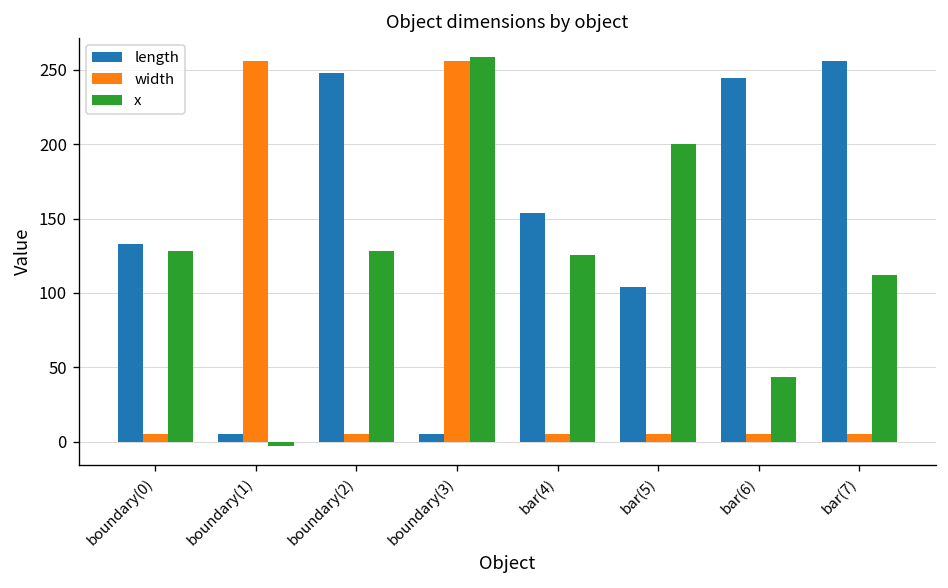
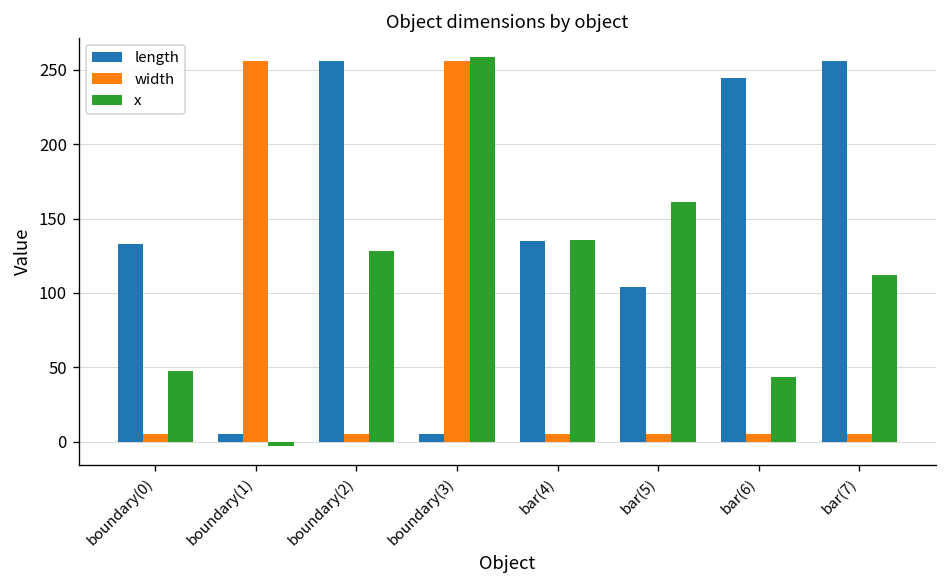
x, boundary(0): 128 -> 47
length, boundary(2): 248 -> 256
length, bar(4): 154 -> 135
x, bar(4): 126 -> 136
x, bar(5): 200 -> 161
